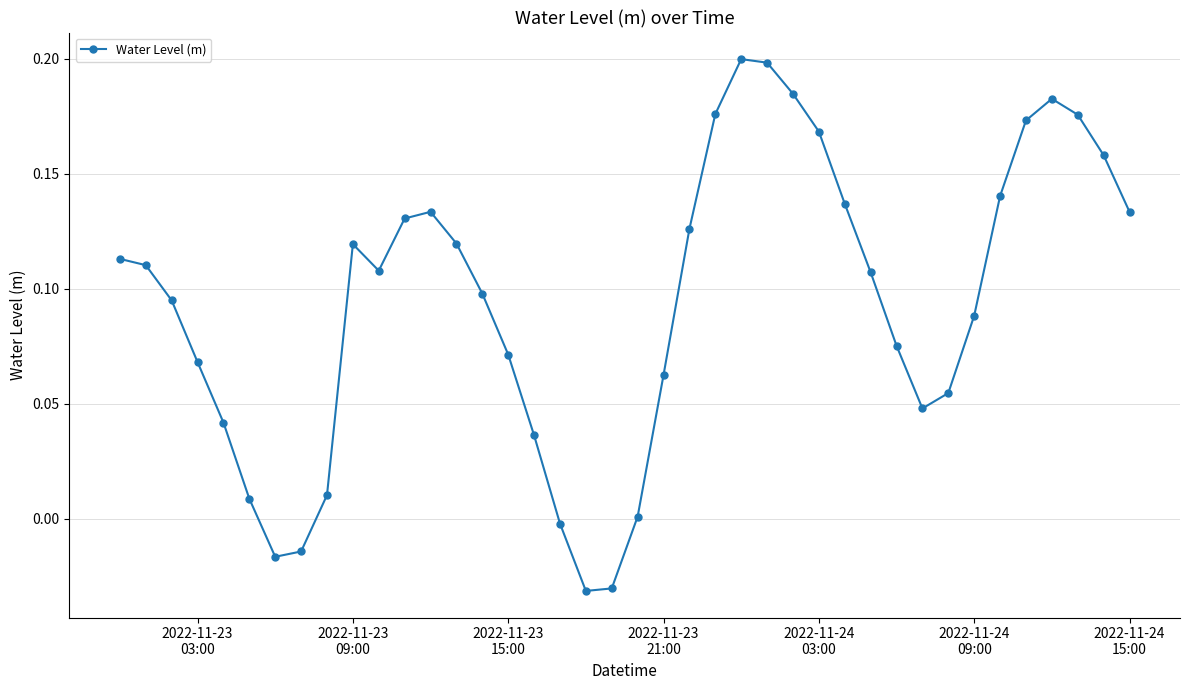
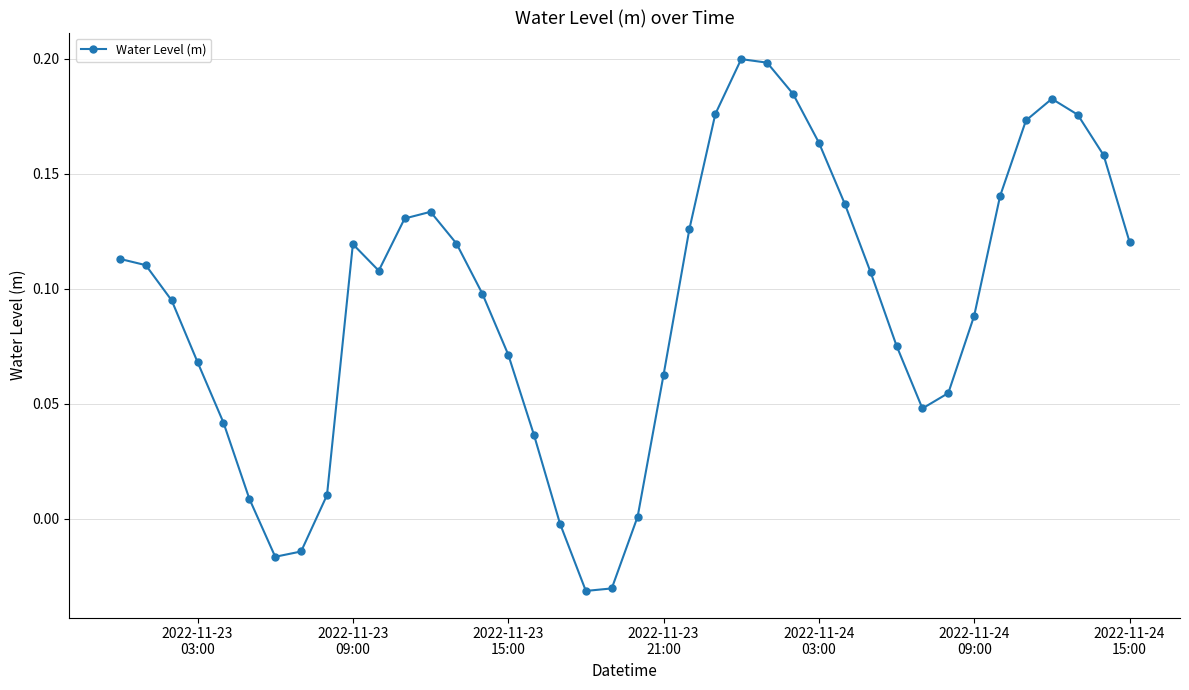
2022-11-24 03:00: 0.168 -> 0.164
2022-11-24 15:00: 0.133 -> 0.120
